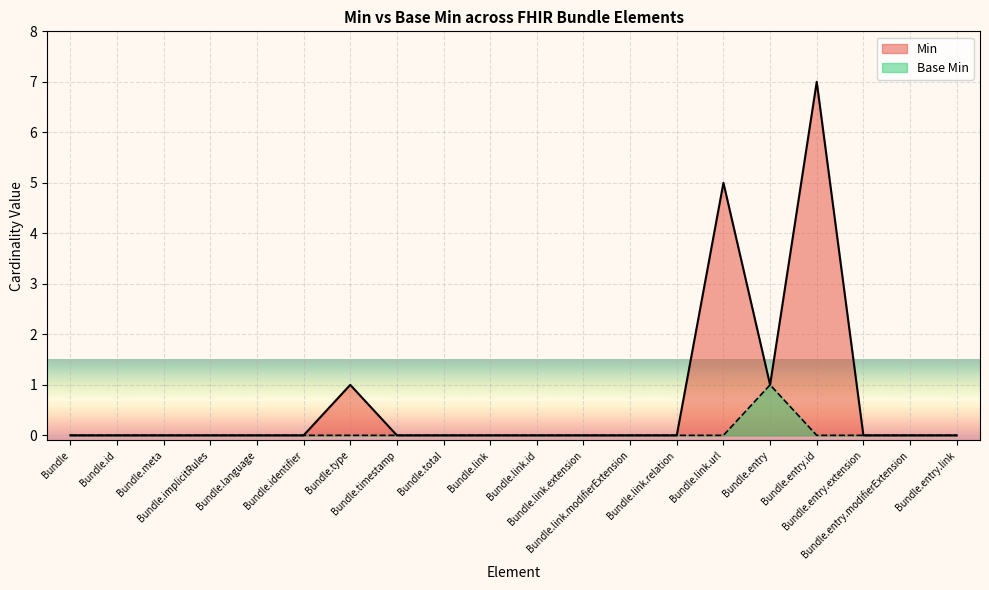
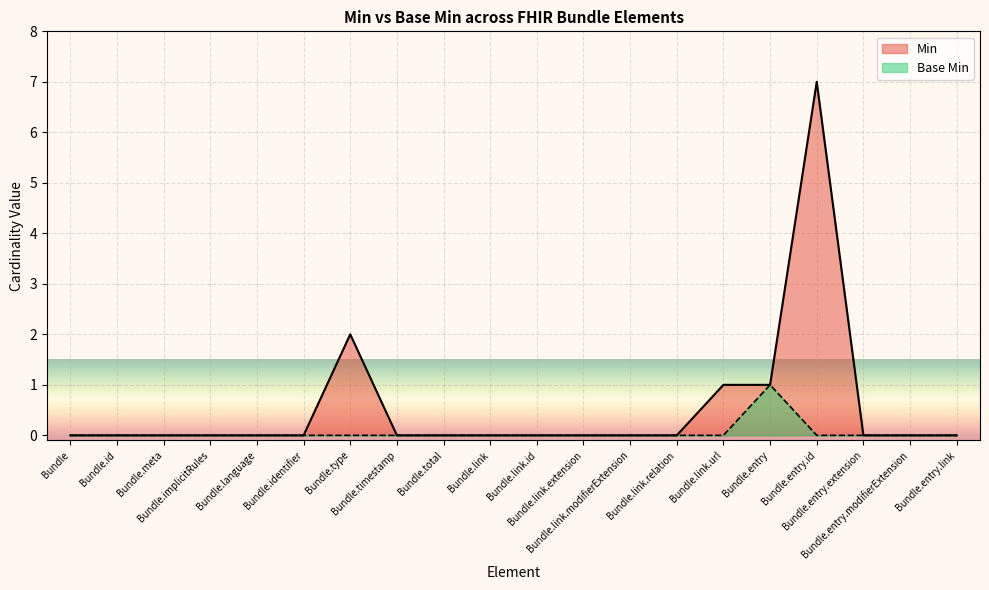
Min, Bundle.type: 1 -> 2
Min, Bundle.link.url: 5 -> 1
